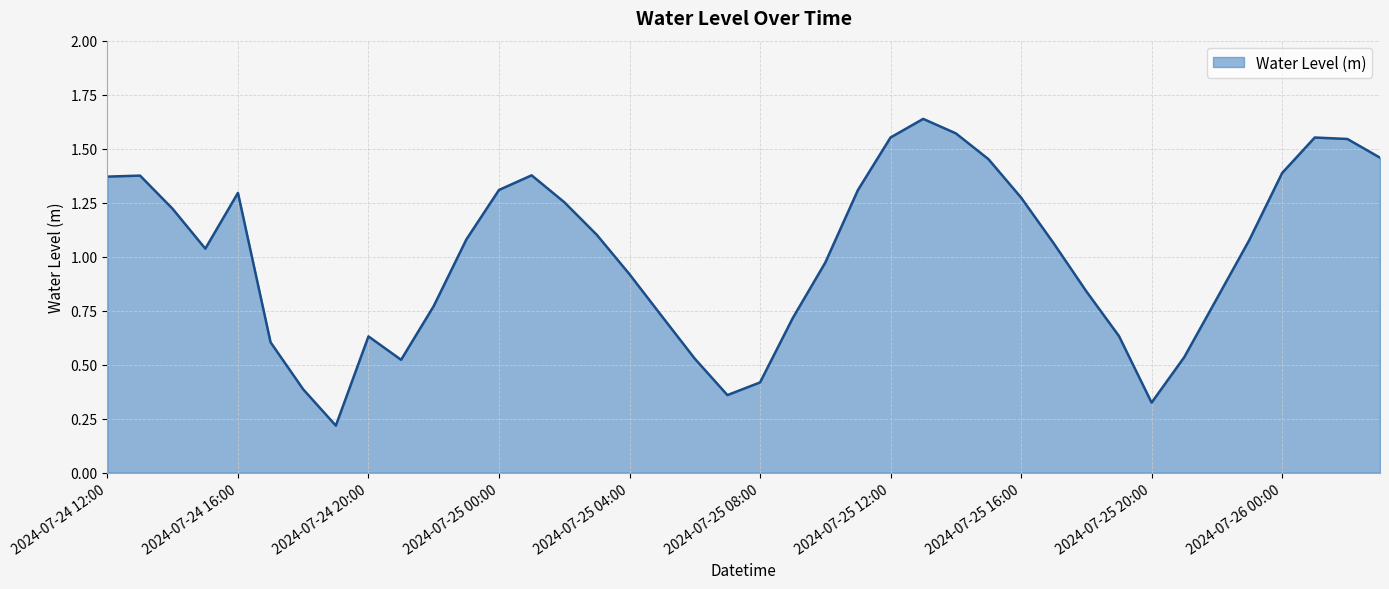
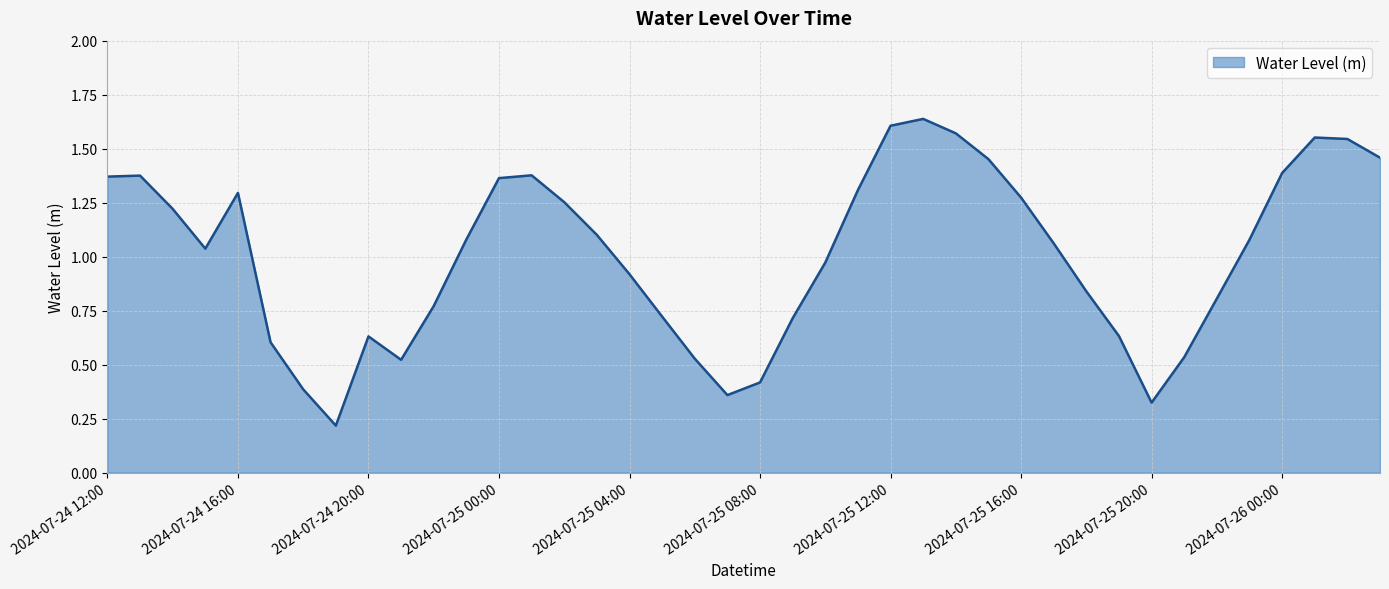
2024-07-25 00:00: 1.31 -> 1.36
2024-07-25 12:00: 1.55 -> 1.61
